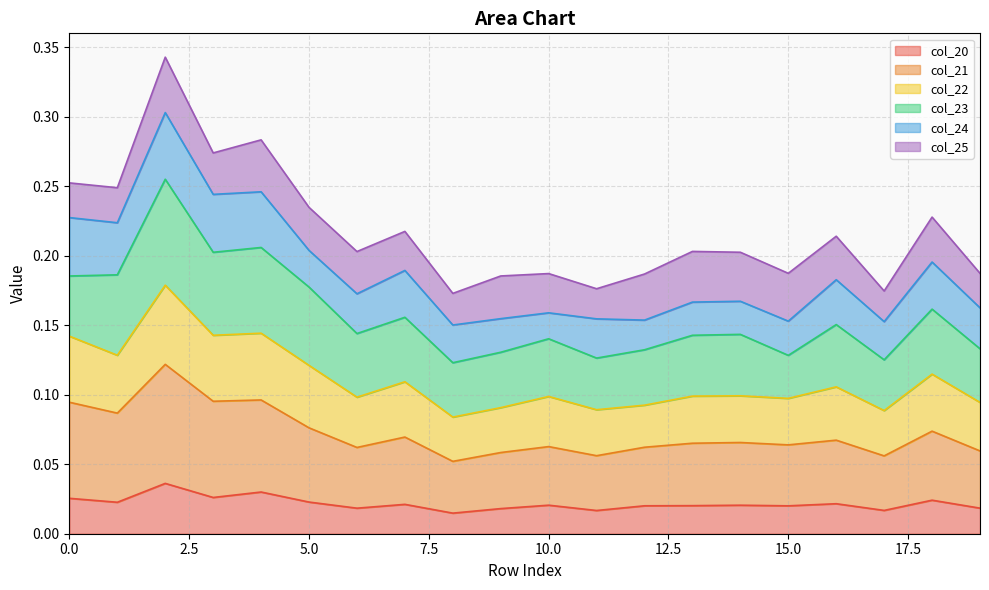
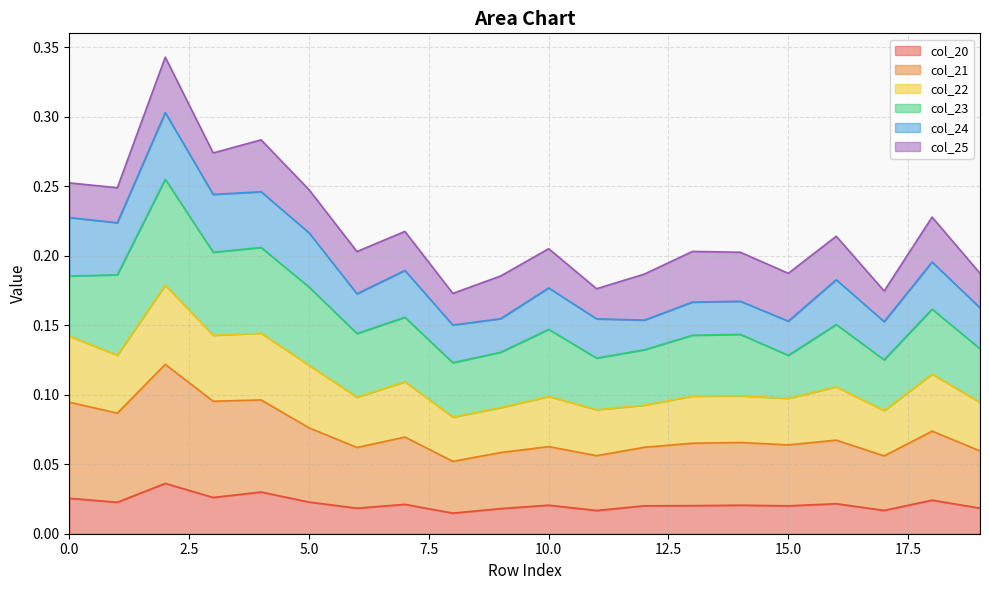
col_24, 5.0: 0.026 -> 0.039
col_23, 10.0: 0.042 -> 0.048
col_24, 10.0: 0.019 -> 0.030
